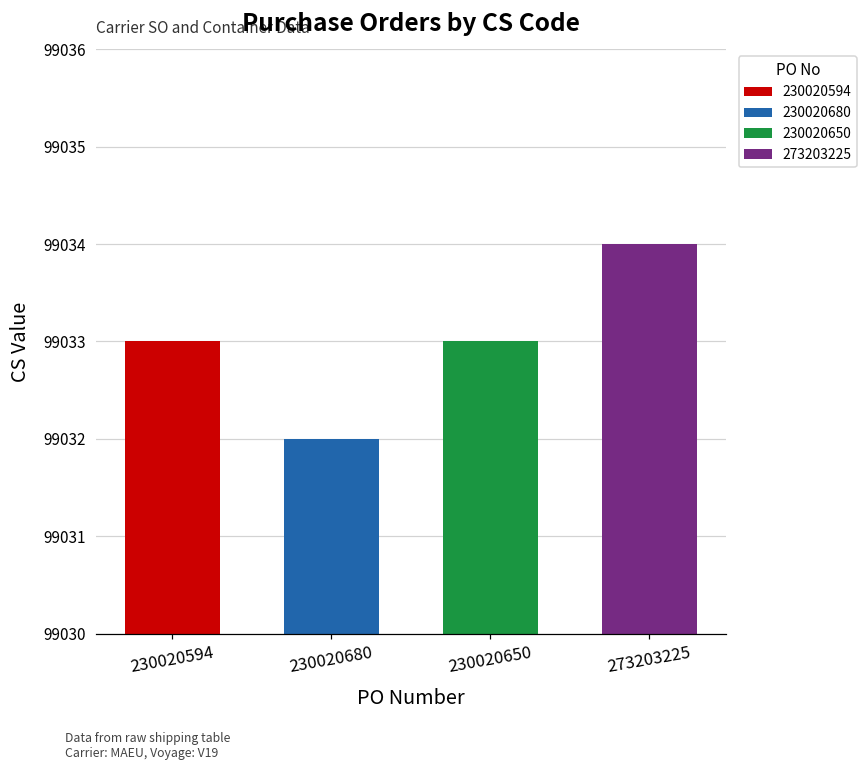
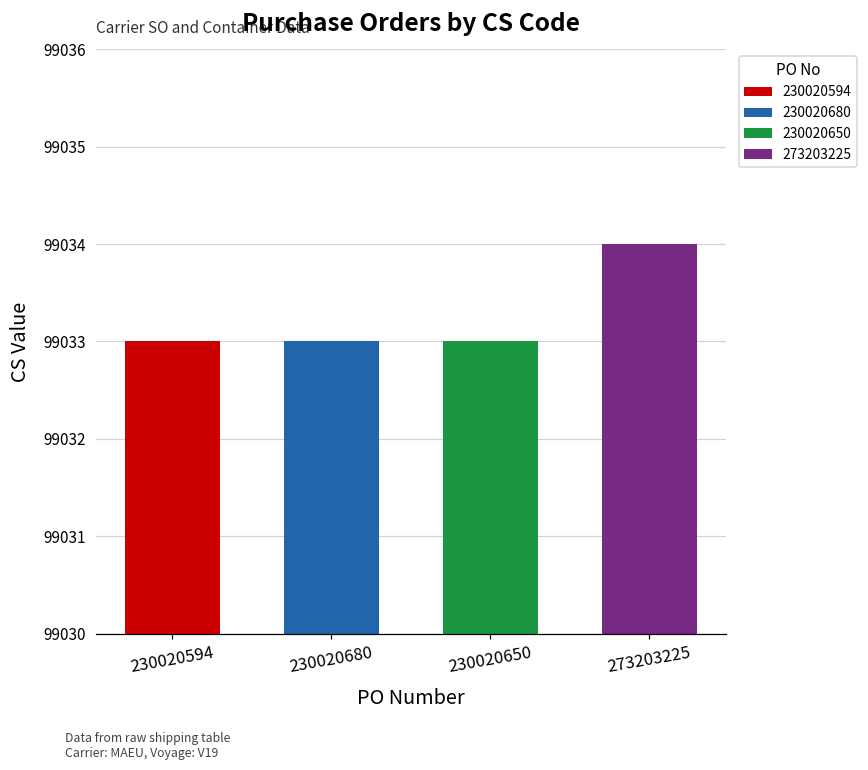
230020680: 99032 -> 99033
